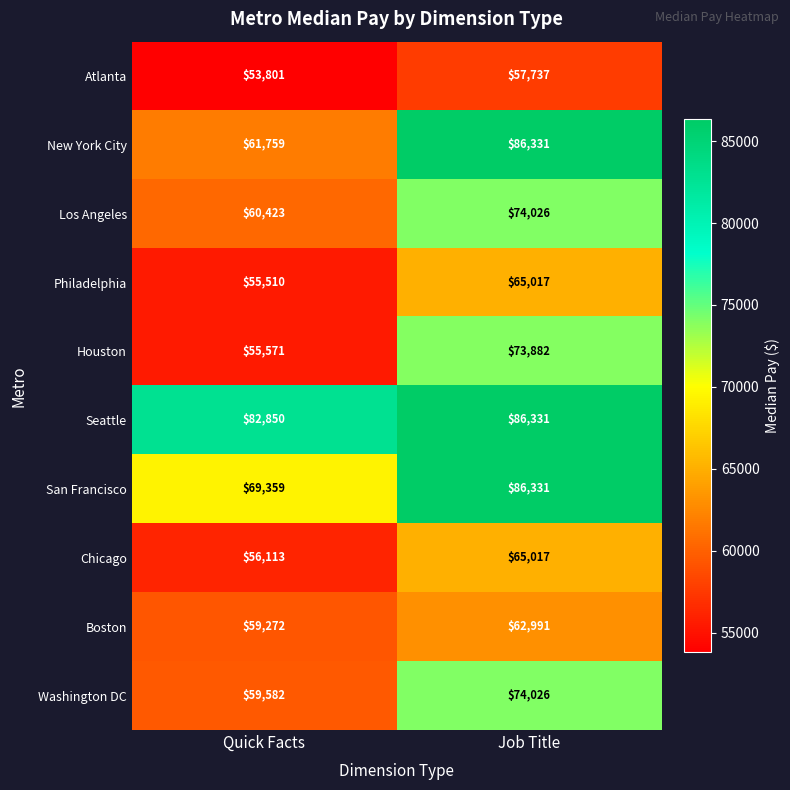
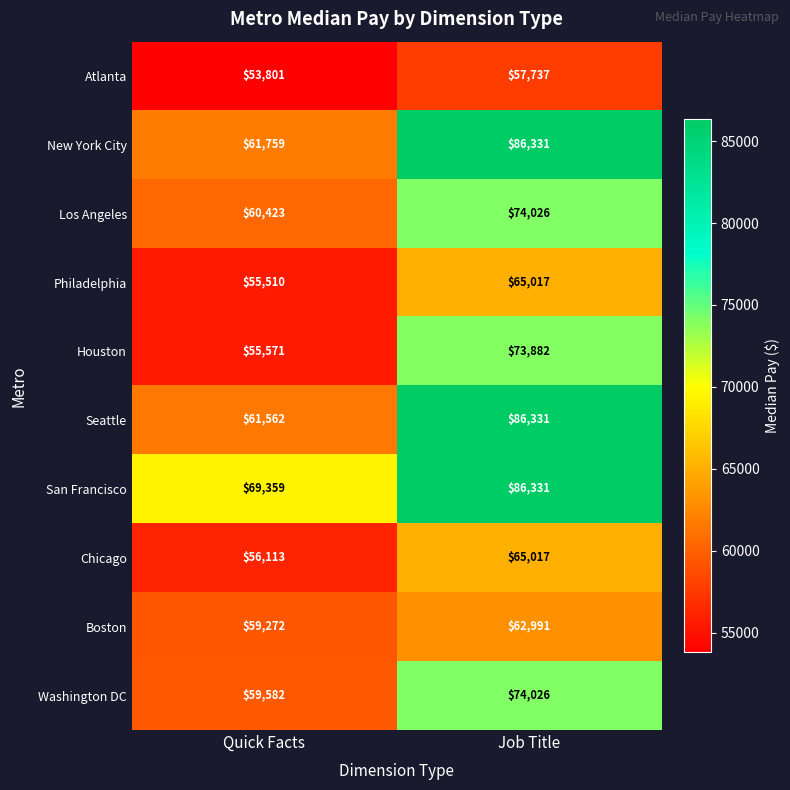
Seattle, Quick Facts: $82,850 -> $61,562
